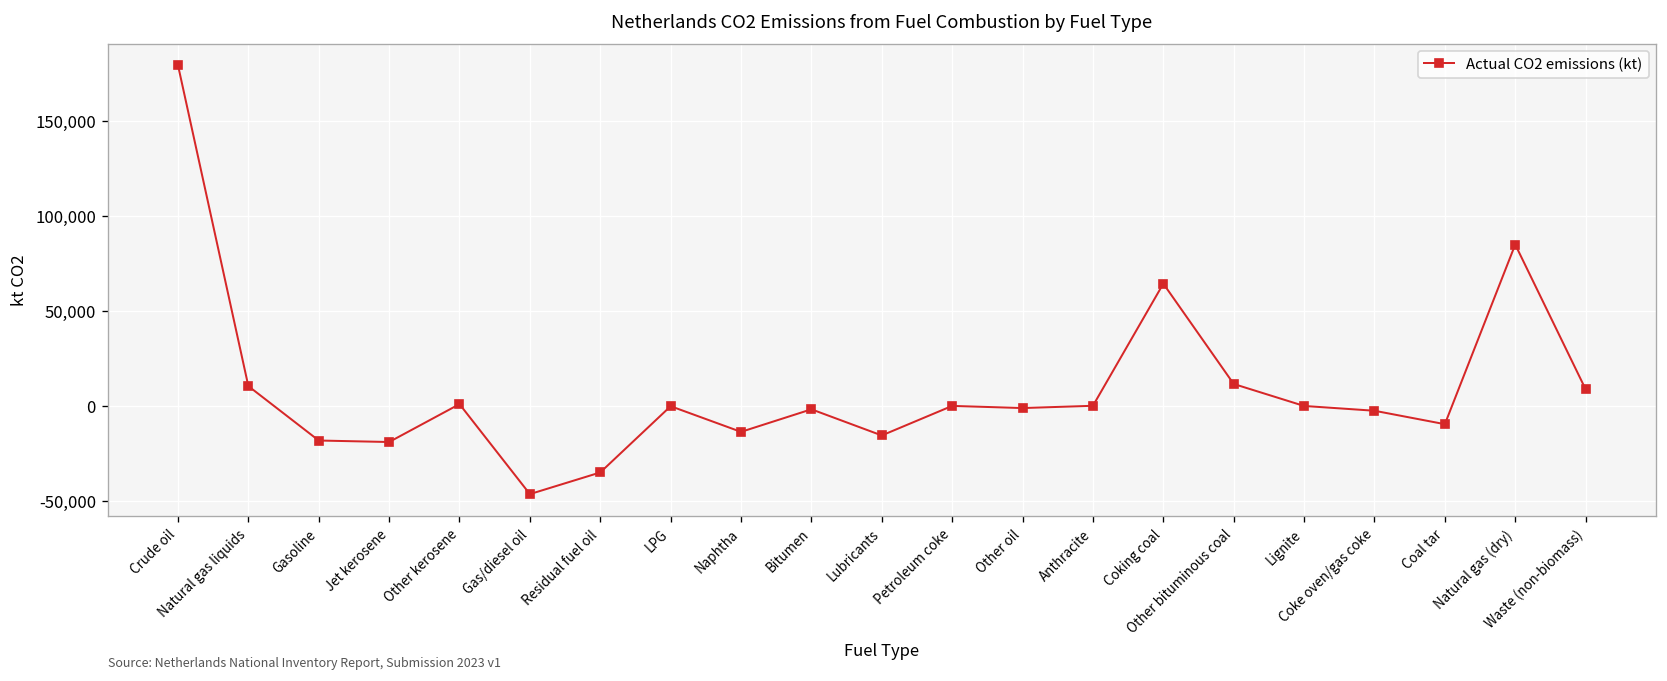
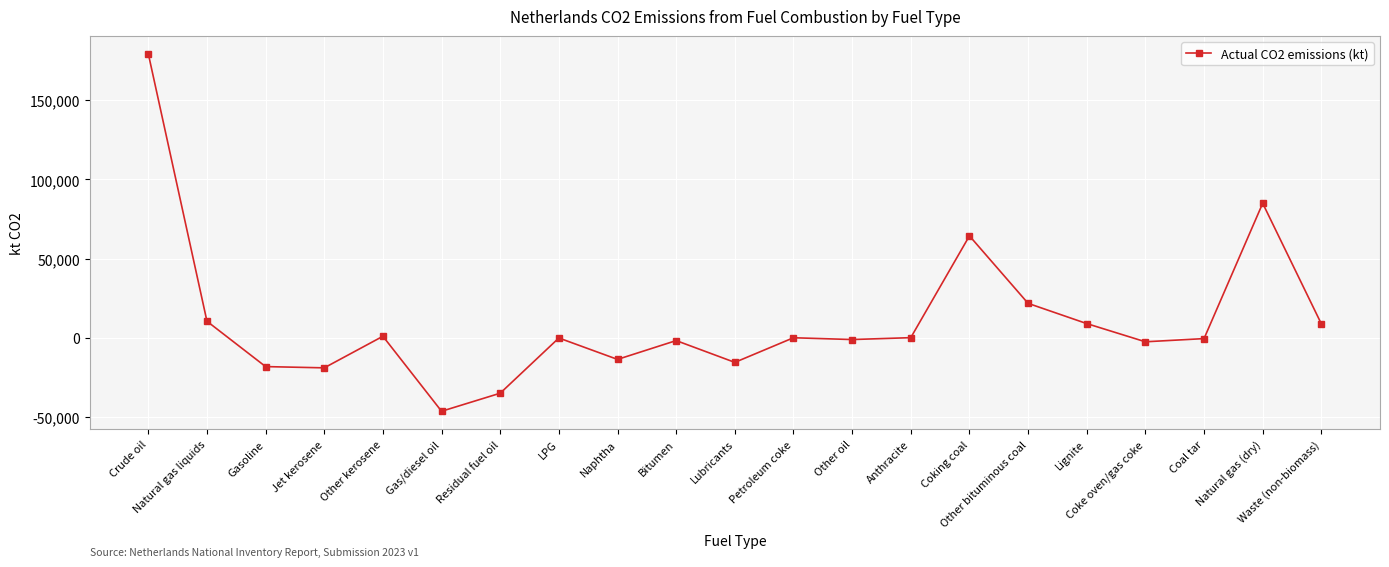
Other bituminous coal: 12,000 -> 22,000
Lignite: 0 -> 9,000
Coal tar: -10,000 -> 0
